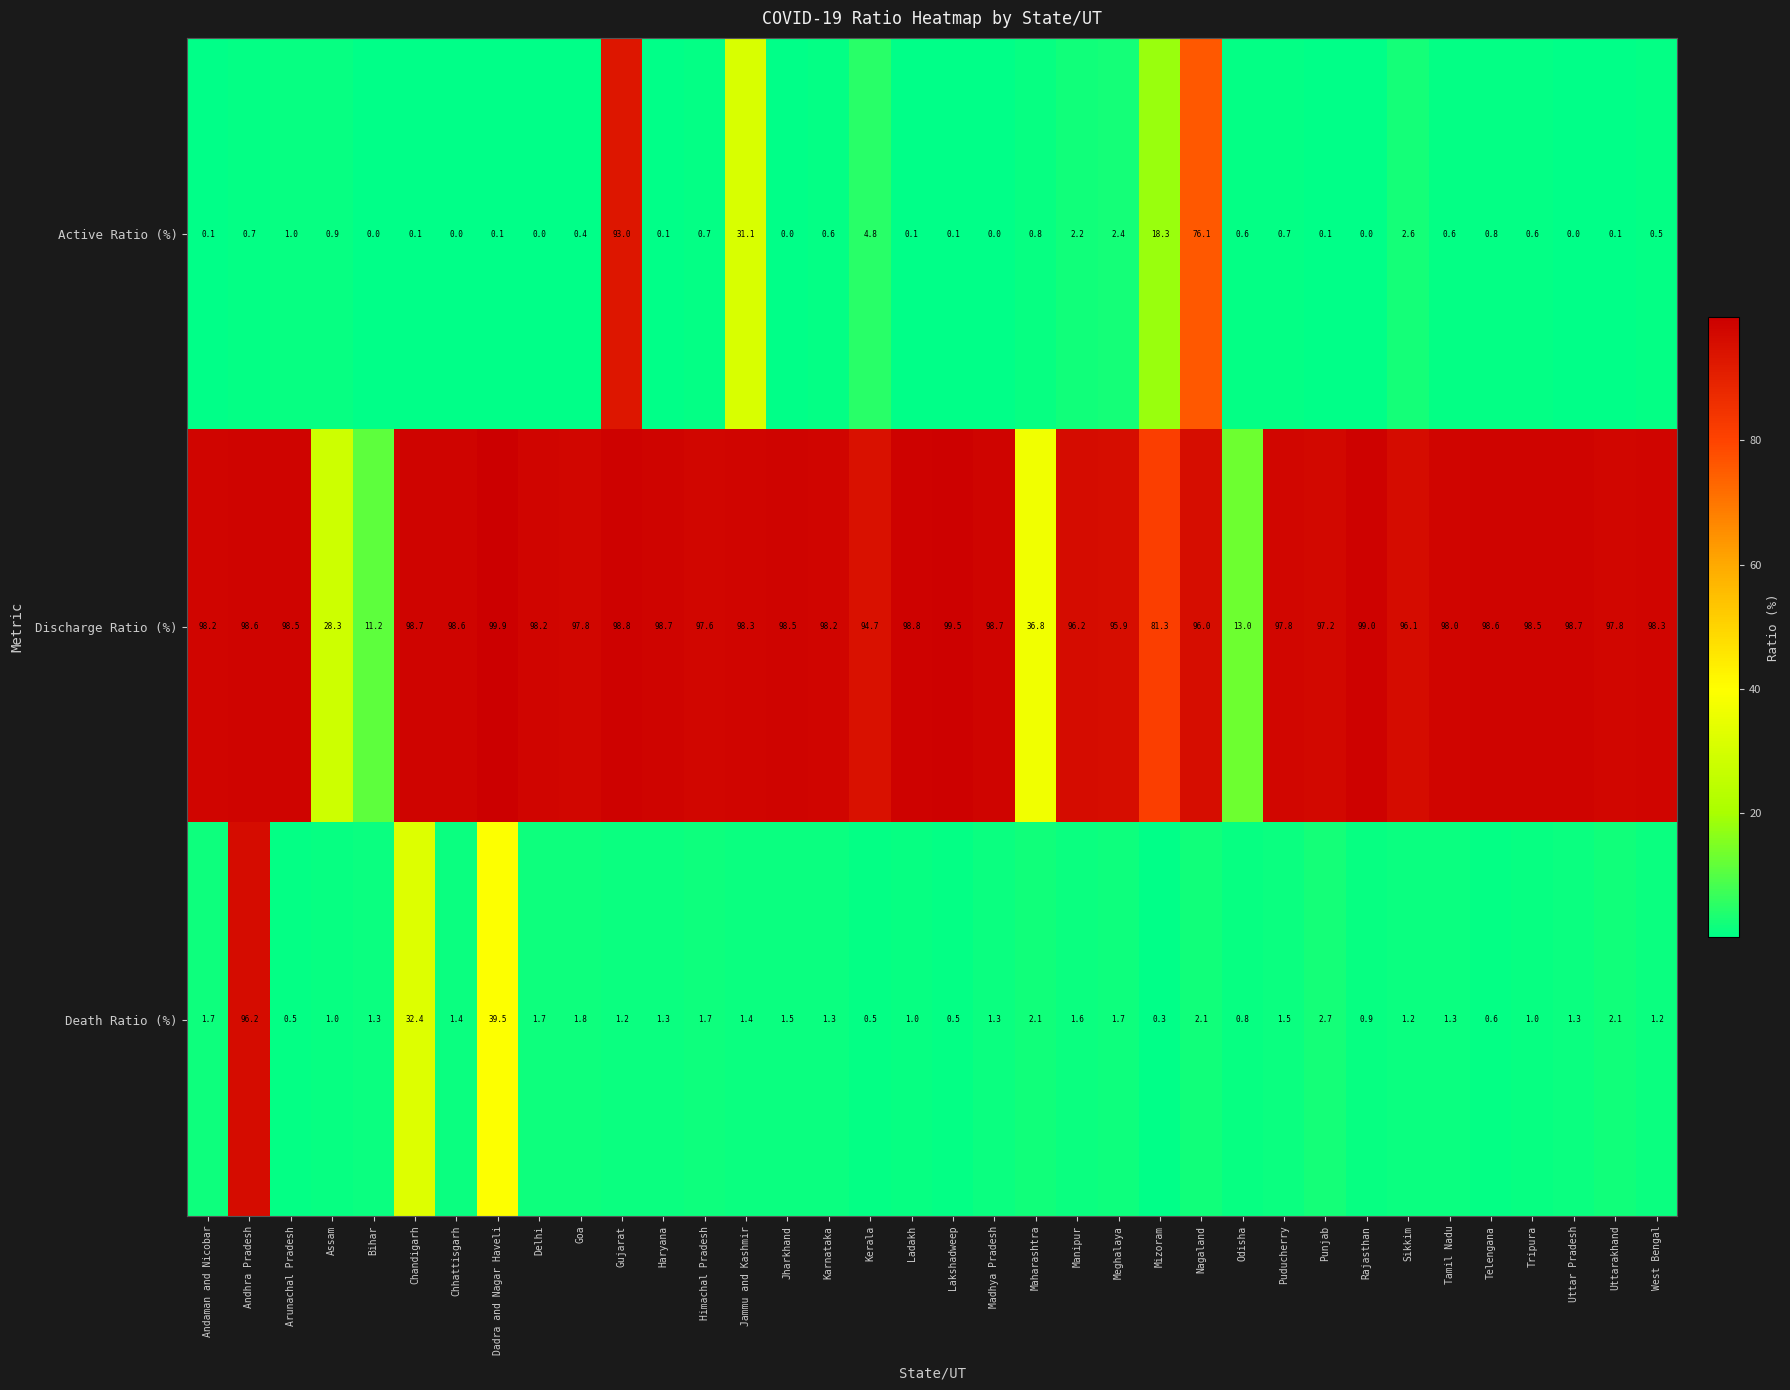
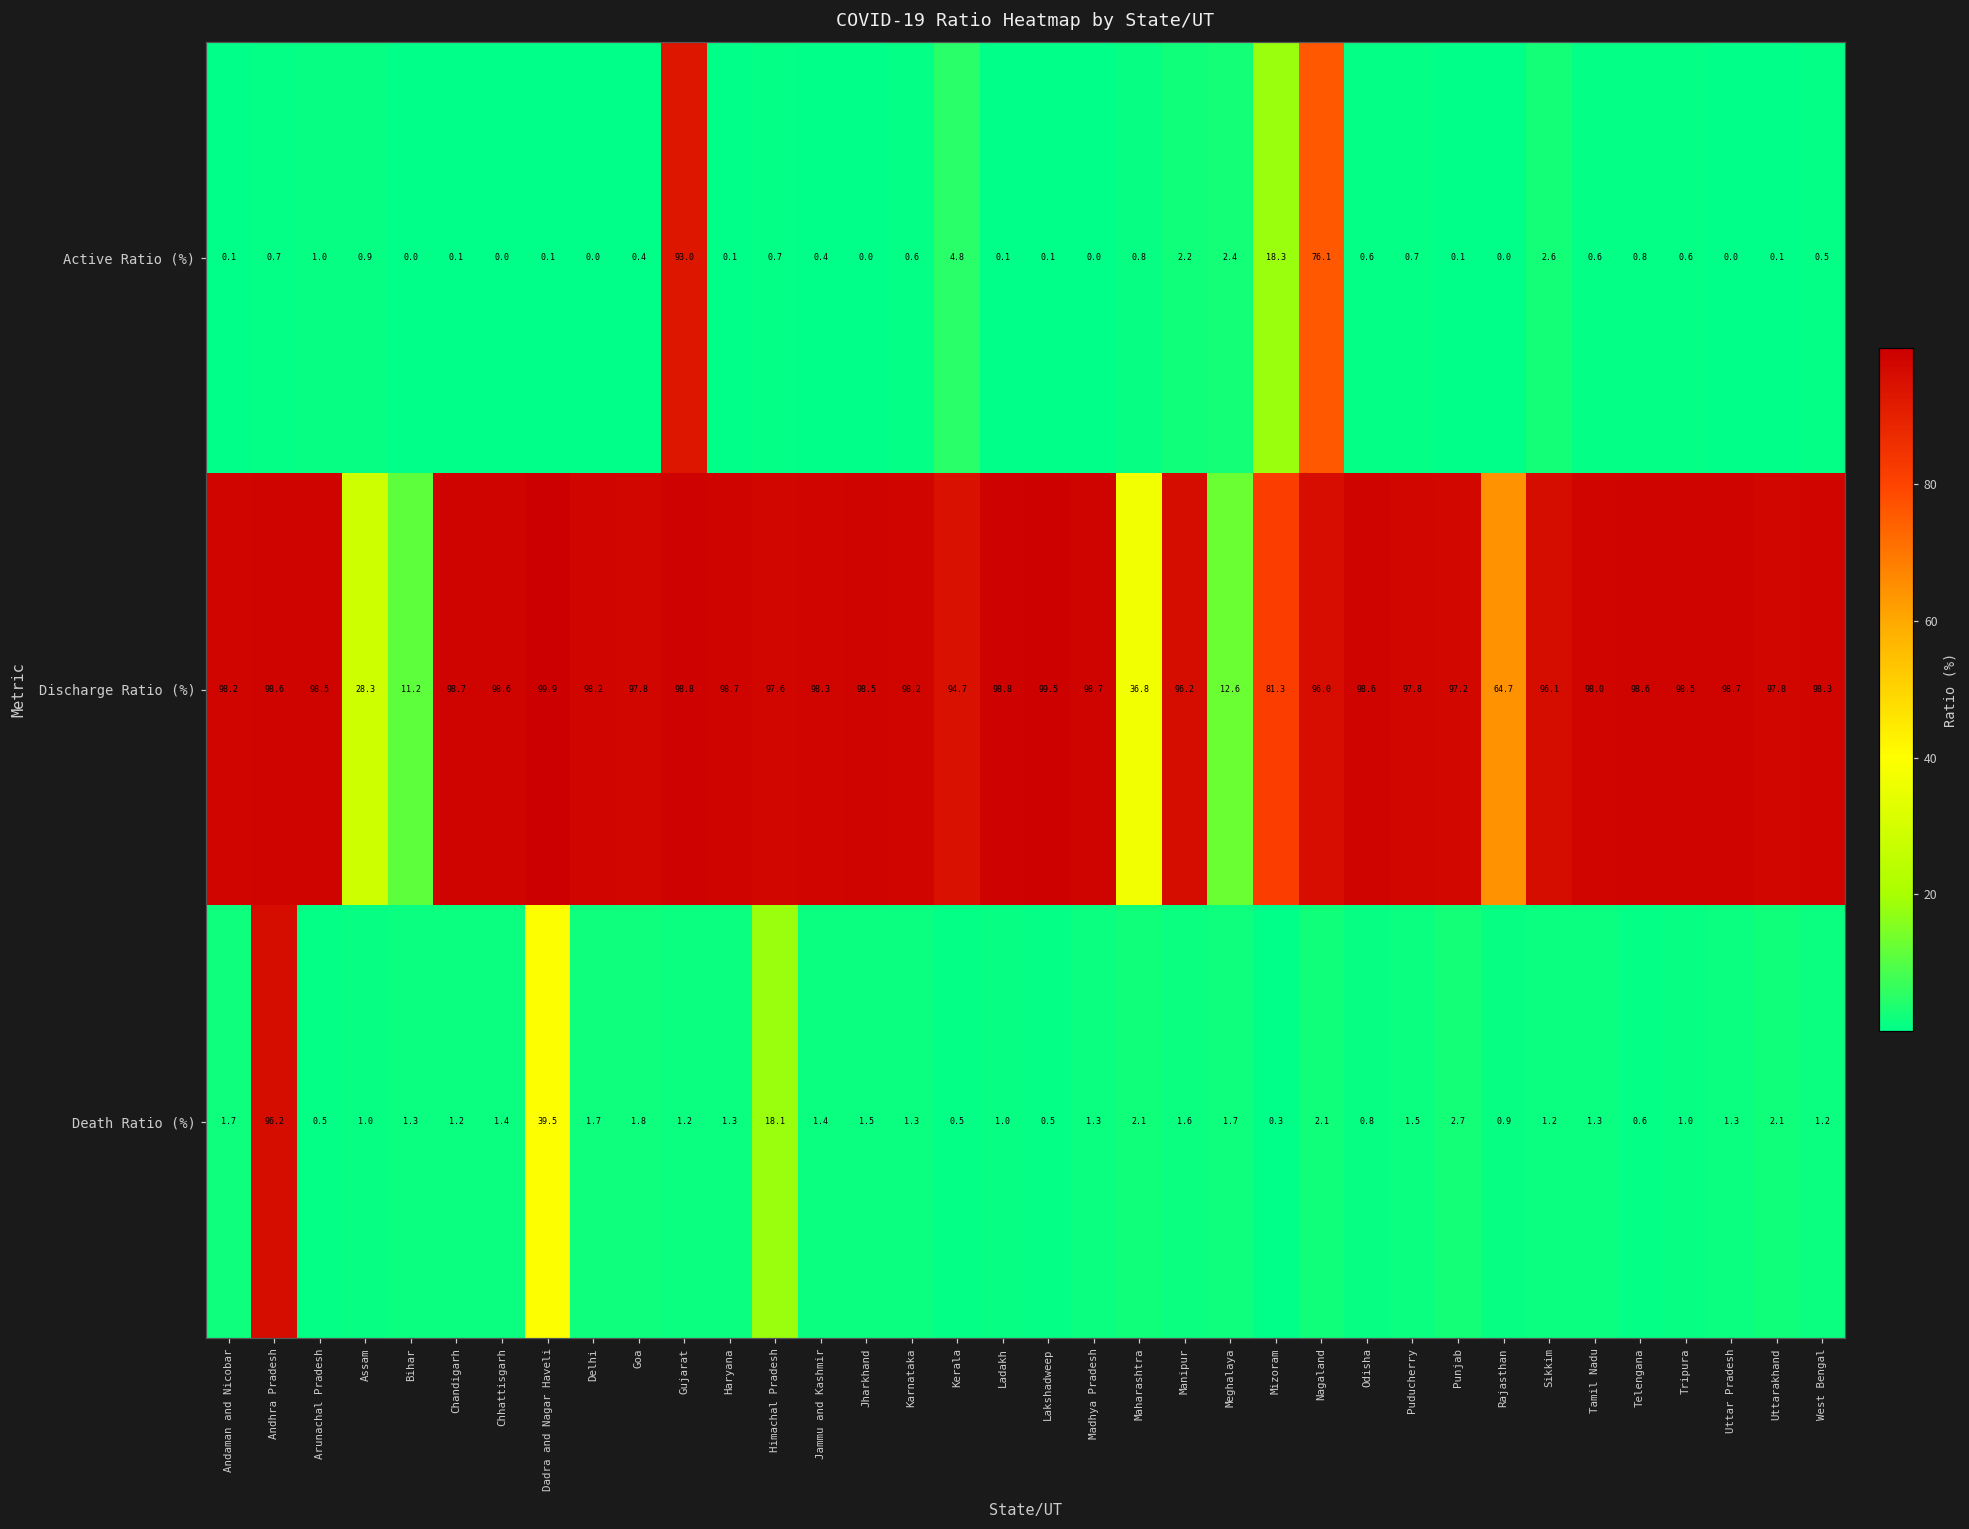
Active Ratio (%), Jammu and Kashmir: 31.1 -> 0.4
Discharge Ratio (%), Meghalaya: 95.9 -> 12.6
Discharge Ratio (%), Odisha: 13.0 -> 98.6
Discharge Ratio (%), Rajasthan: 99.0 -> 64.7
Death Ratio (%), Chandigarh: 32.4 -> 1.2
Death Ratio (%), Himachal Pradesh: 1.7 -> 18.1
